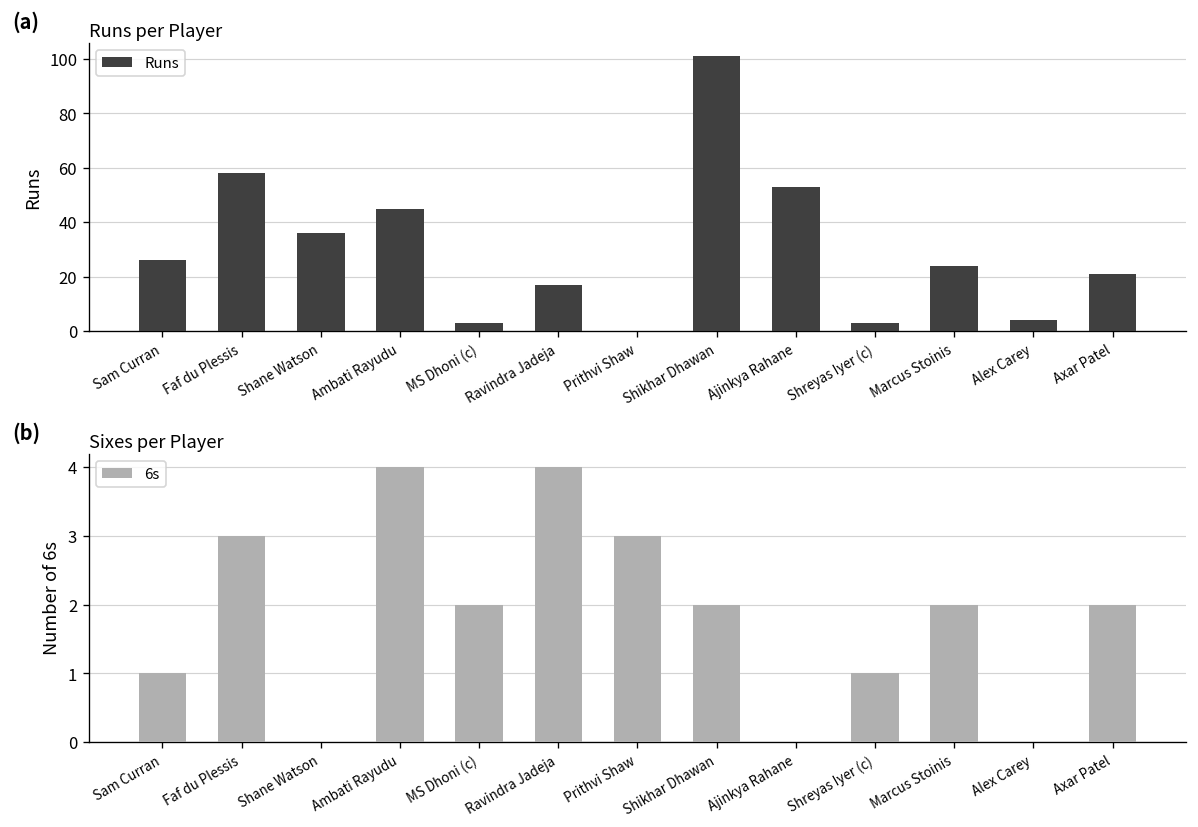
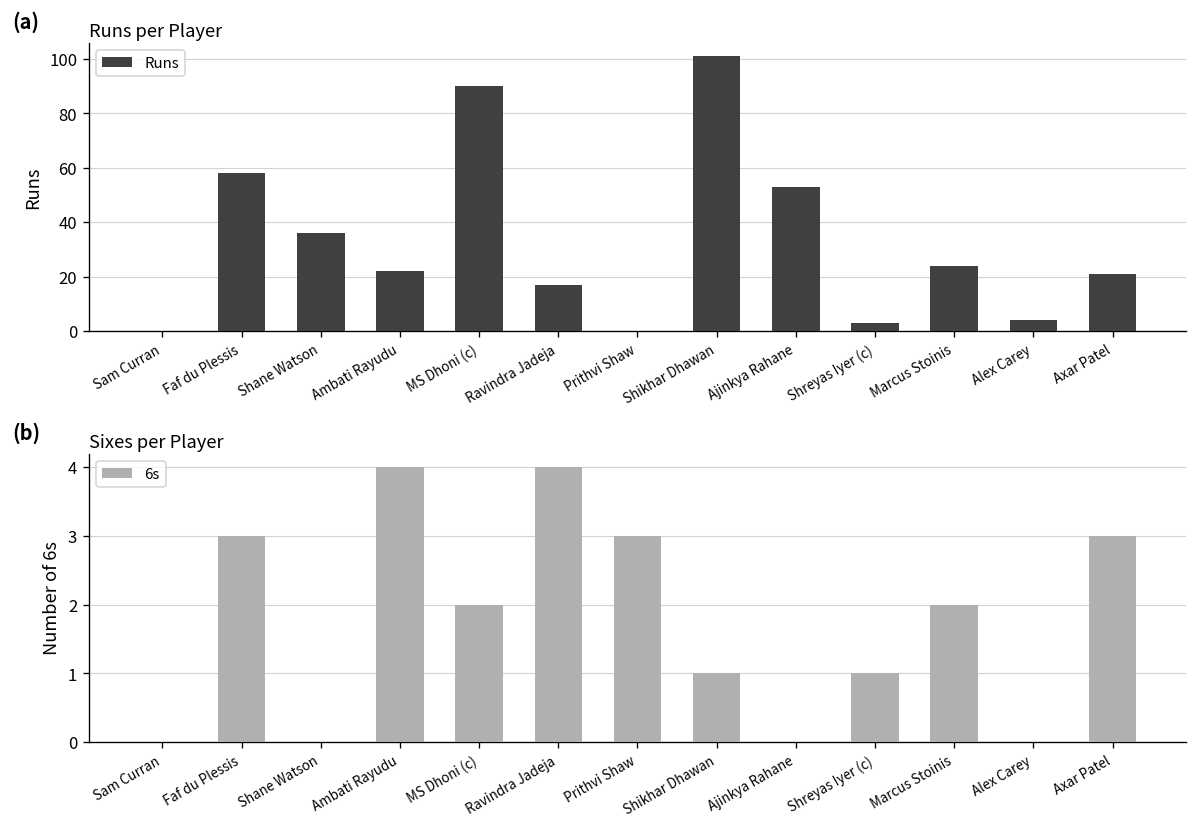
Runs per Player, Sam Curran: 26 -> 0
Runs per Player, Ambati Rayudu: 45 -> 22
Runs per Player, MS Dhoni (c): 3 -> 90
Sixes per Player, Sam Curran: 1 -> 0
Sixes per Player, Shikhar Dhawan: 2 -> 1
Sixes per Player, Axar Patel: 2 -> 3
